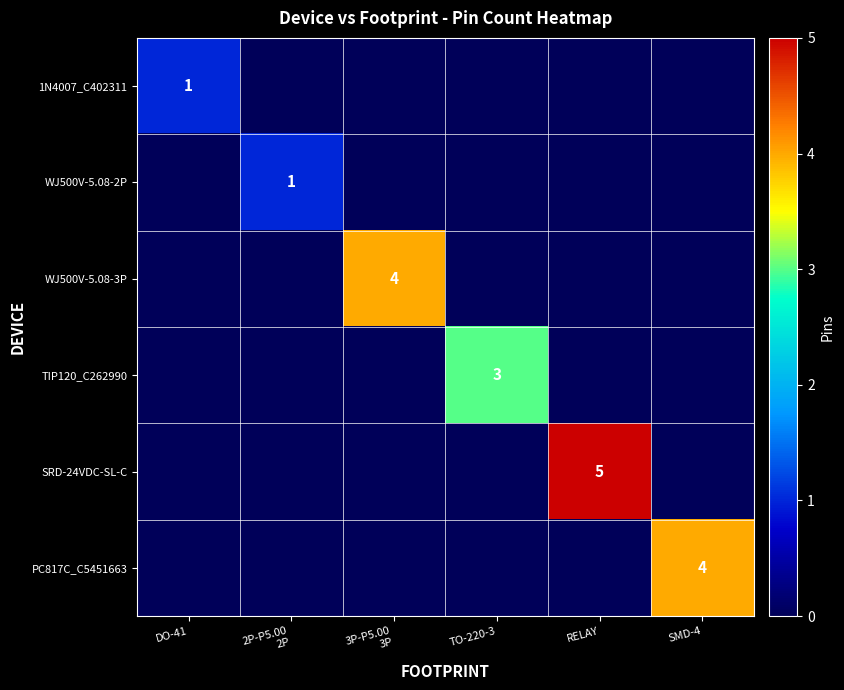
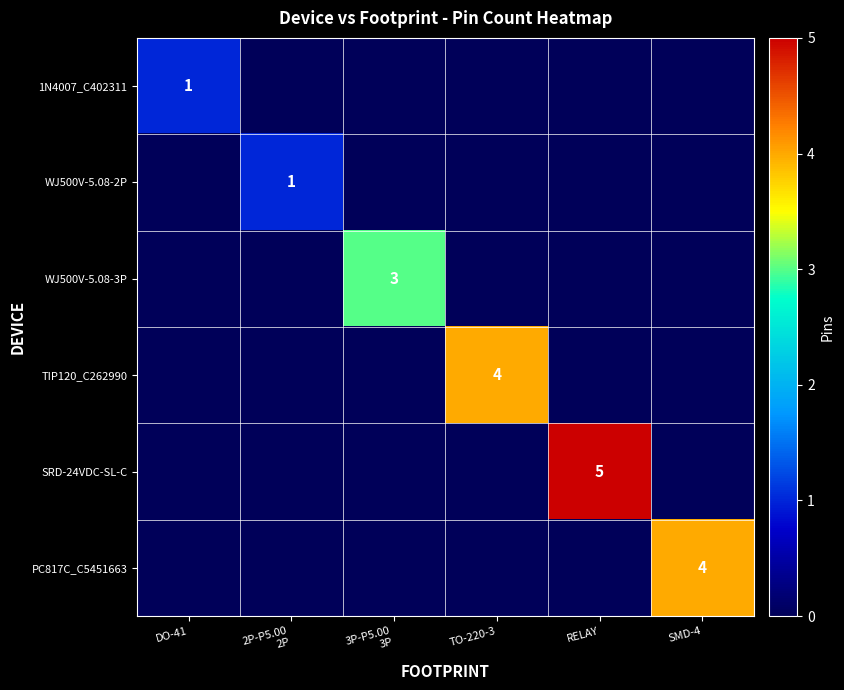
WJ500V-5.08-3P, 3P-P5.00 3P: 4 -> 3
TIP120_C262990, TO-220-3: 3 -> 4
